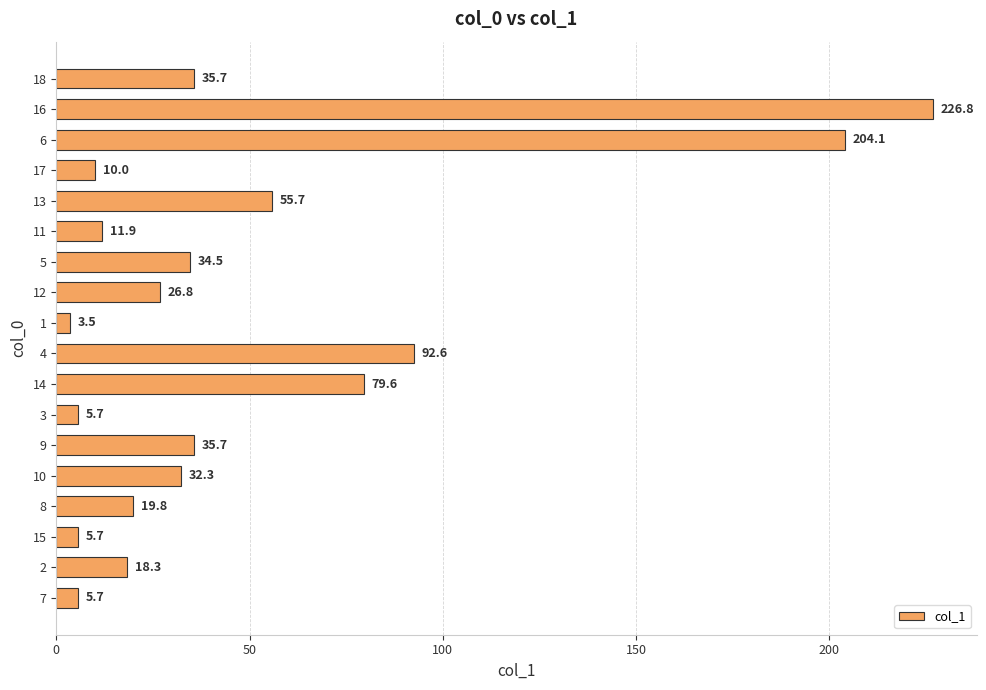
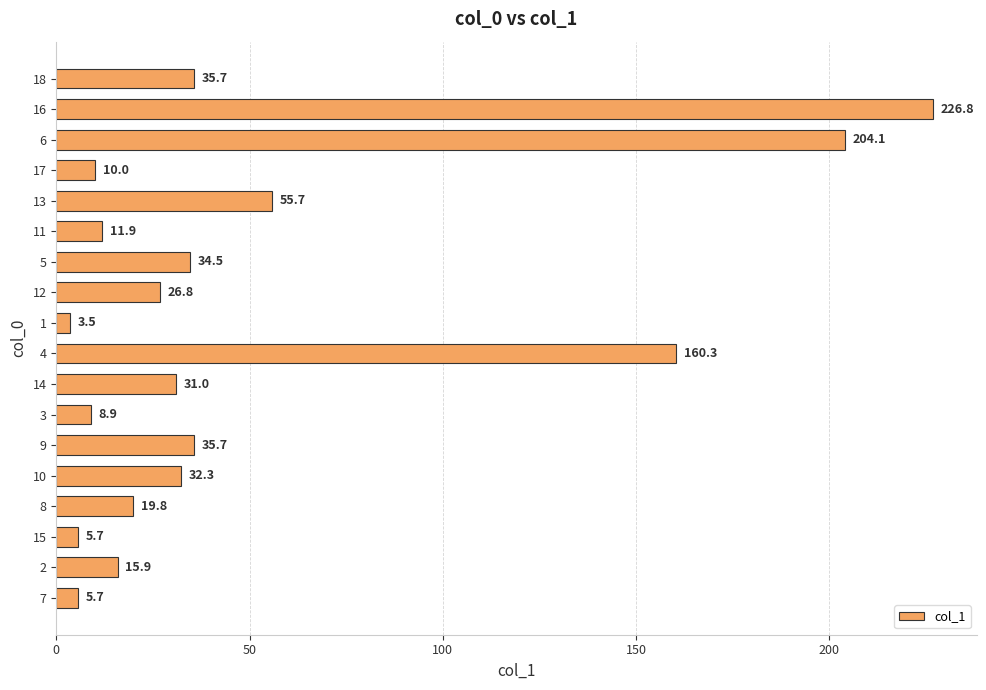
4: 92.6 -> 160.3
14: 79.6 -> 31.0
3: 5.7 -> 8.9
2: 18.3 -> 15.9
